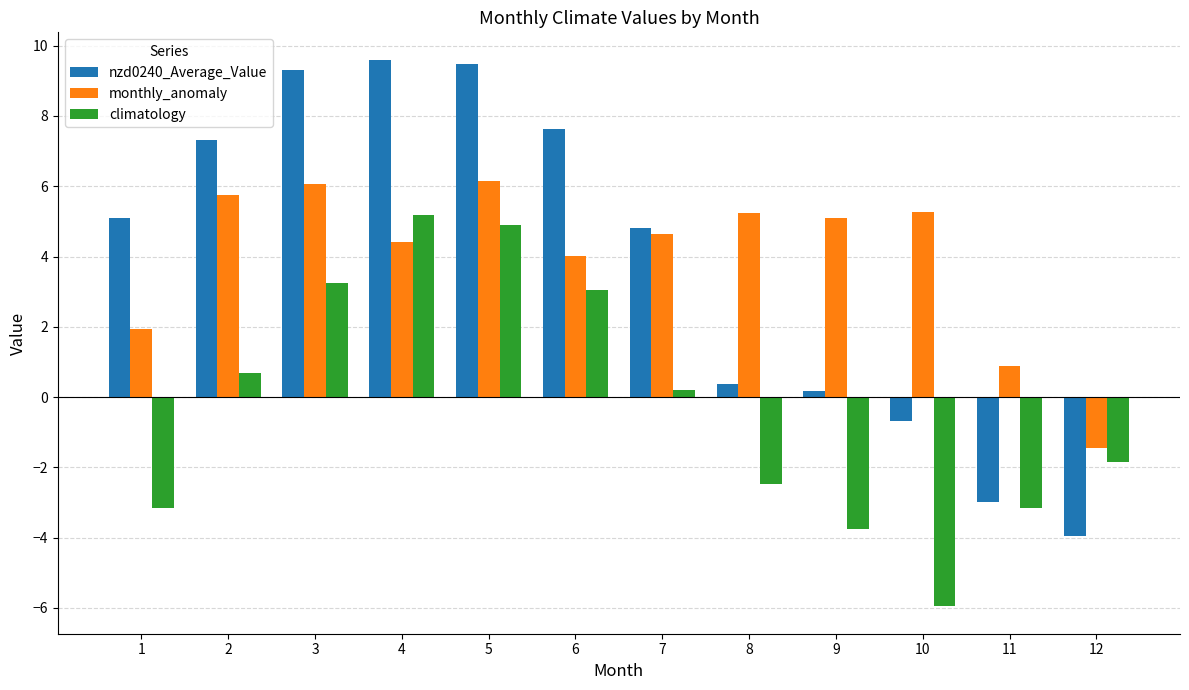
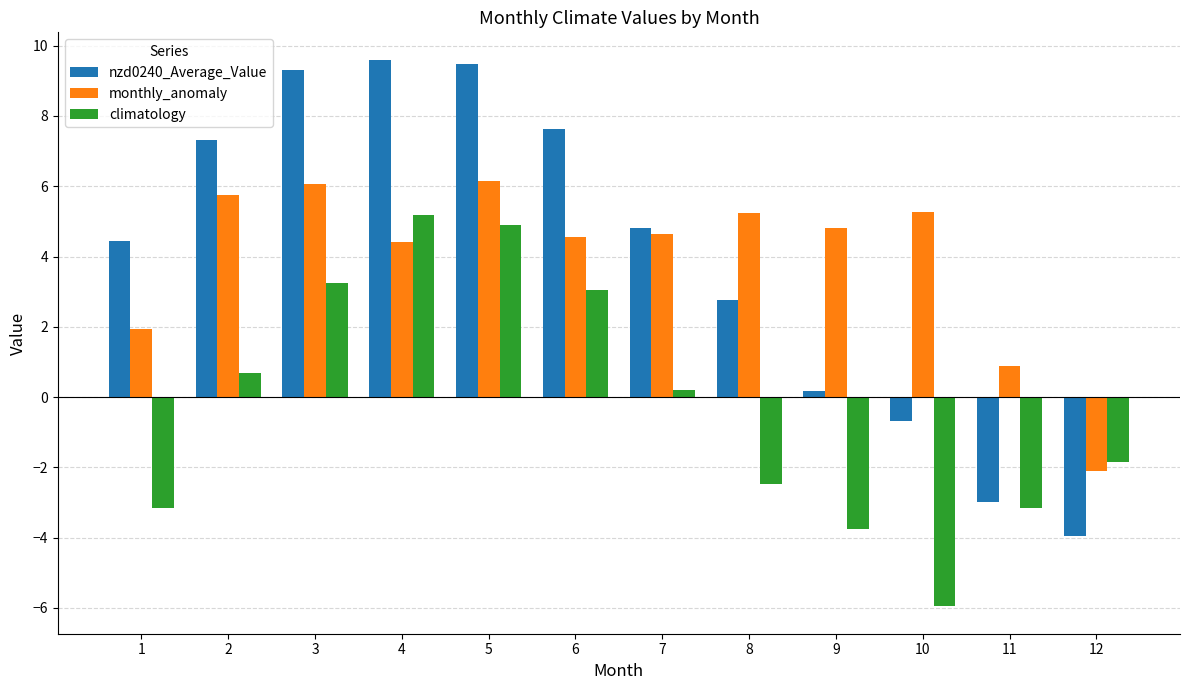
nzd0240_Average_Value, 1: 5.1 -> 4.5
monthly_anomaly, 6: 4.0 -> 4.6
nzd0240_Average_Value, 8: 0.4 -> 2.8
monthly_anomaly, 9: 5.1 -> 4.8
monthly_anomaly, 12: -1.5 -> -2.1
